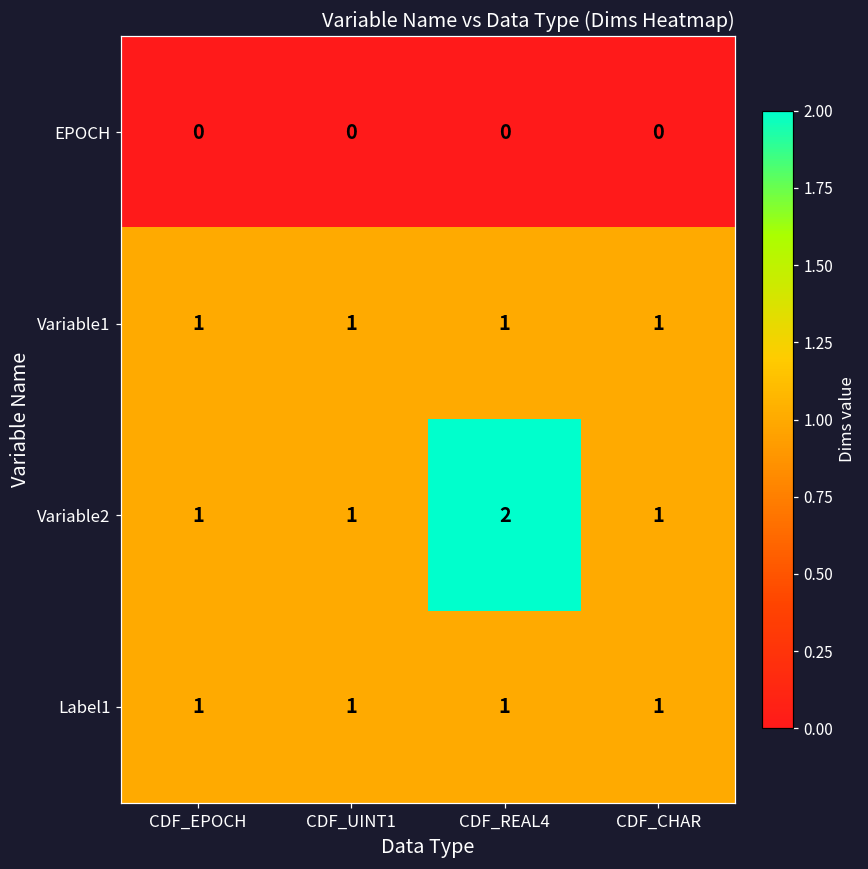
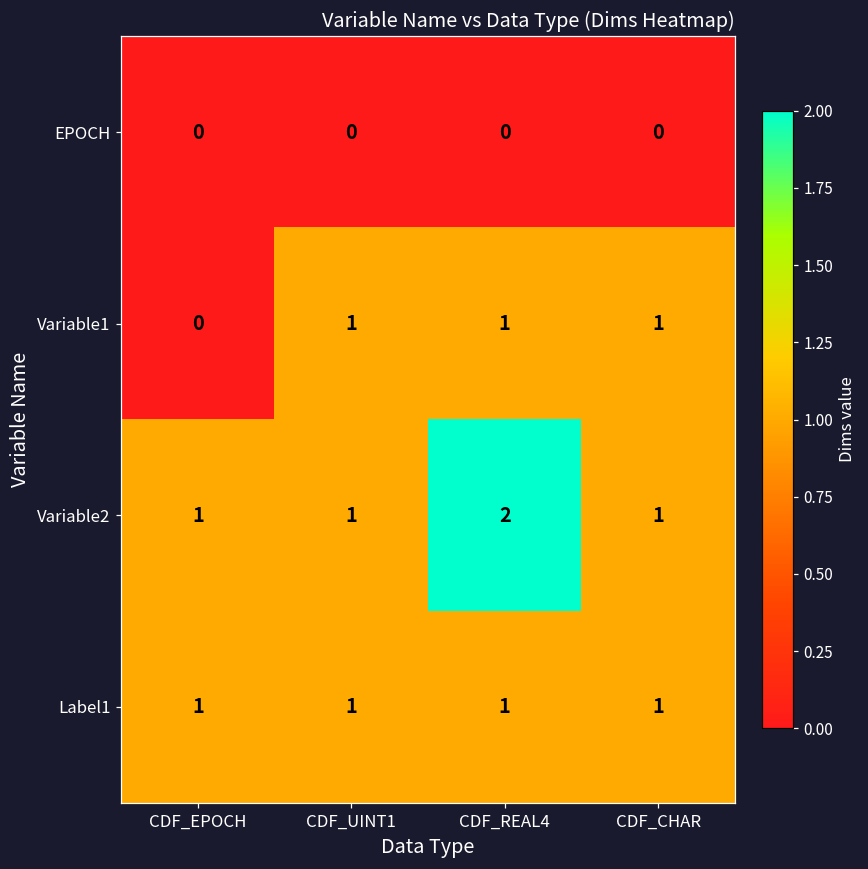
Variable1, CDF_EPOCH: 1 -> 0
